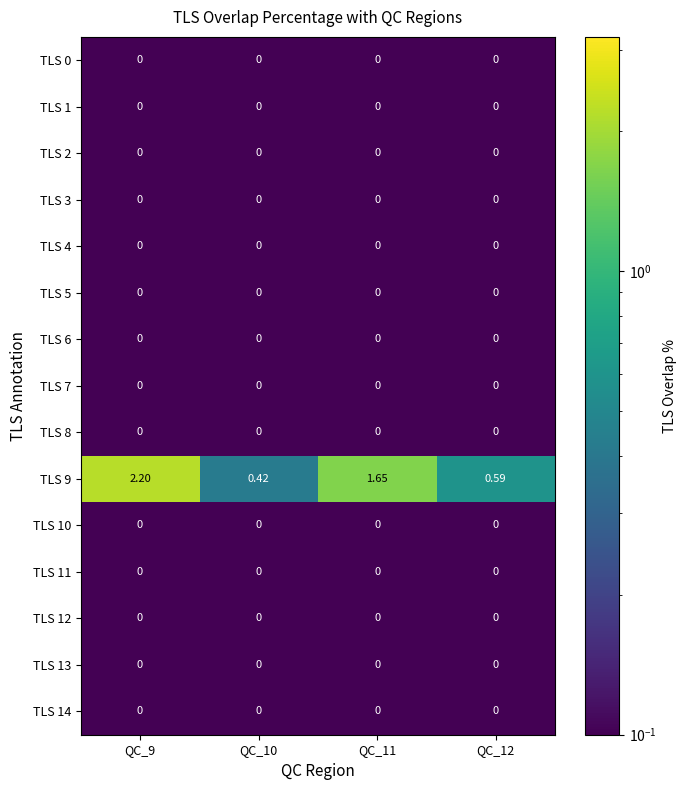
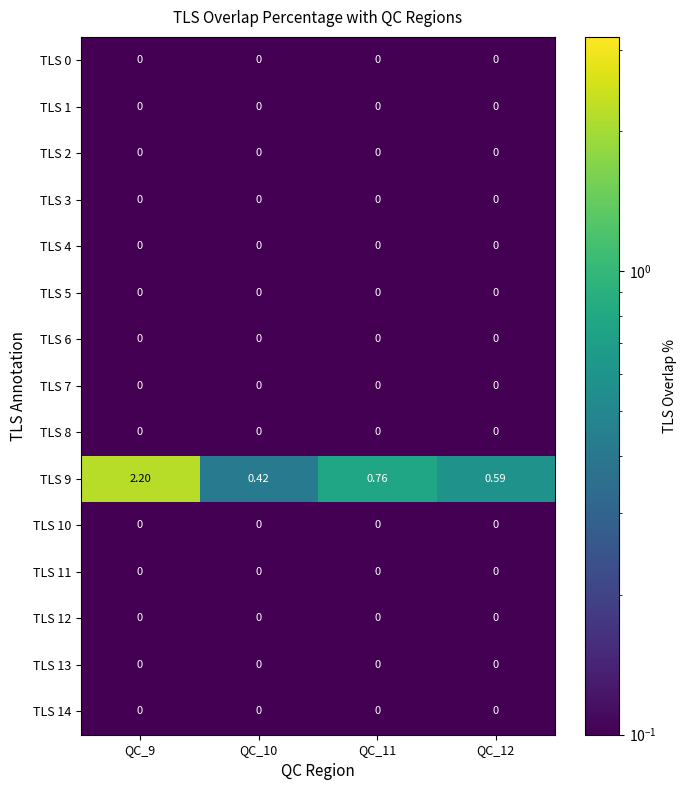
TLS 9, QC_11: 1.65 -> 0.76
